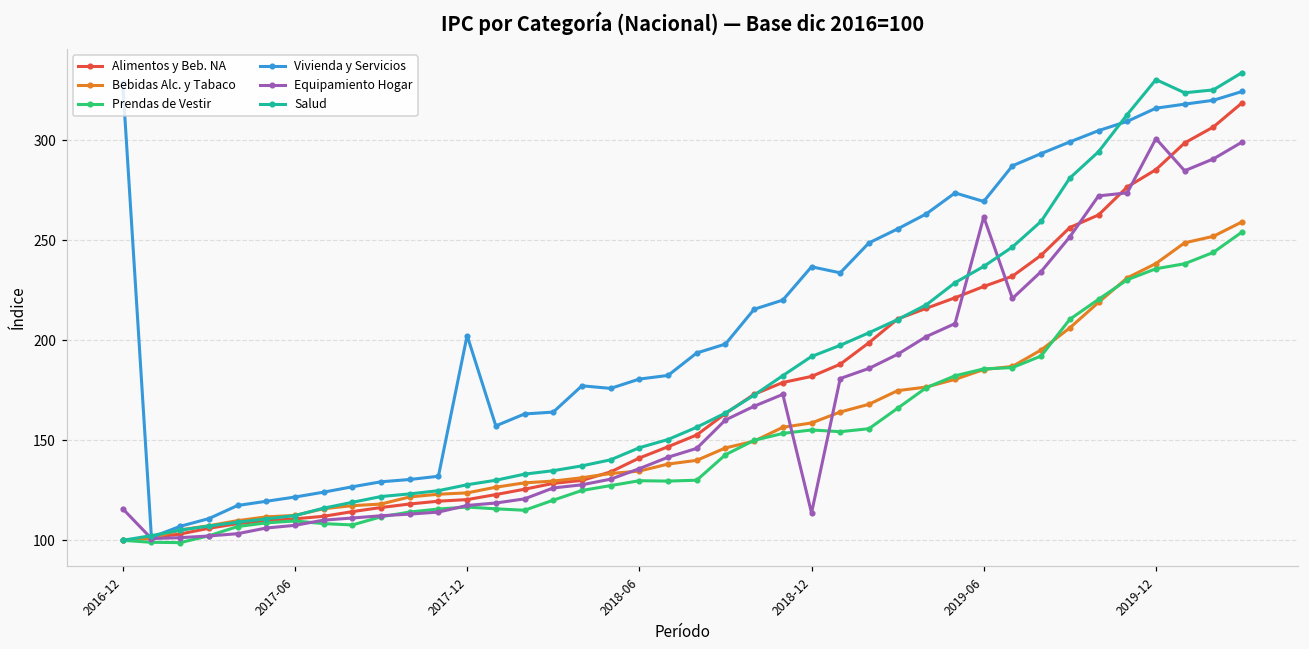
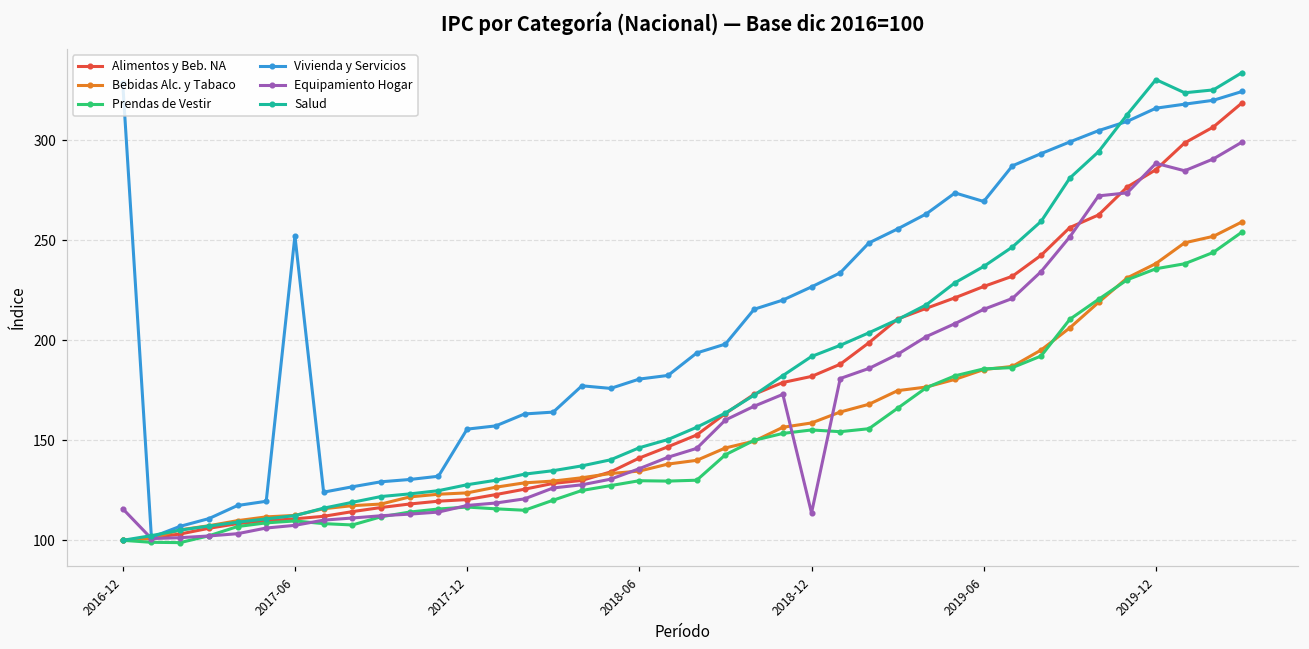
Vivienda y Servicios, 2017-06: 122 -> 252
Vivienda y Servicios, 2017-12: 202 -> 156
Vivienda y Servicios, 2018-12: 237 -> 227
Equipamiento Hogar, 2019-06: 262 -> 215
Equipamiento Hogar, 2019-12: 301 -> 288
